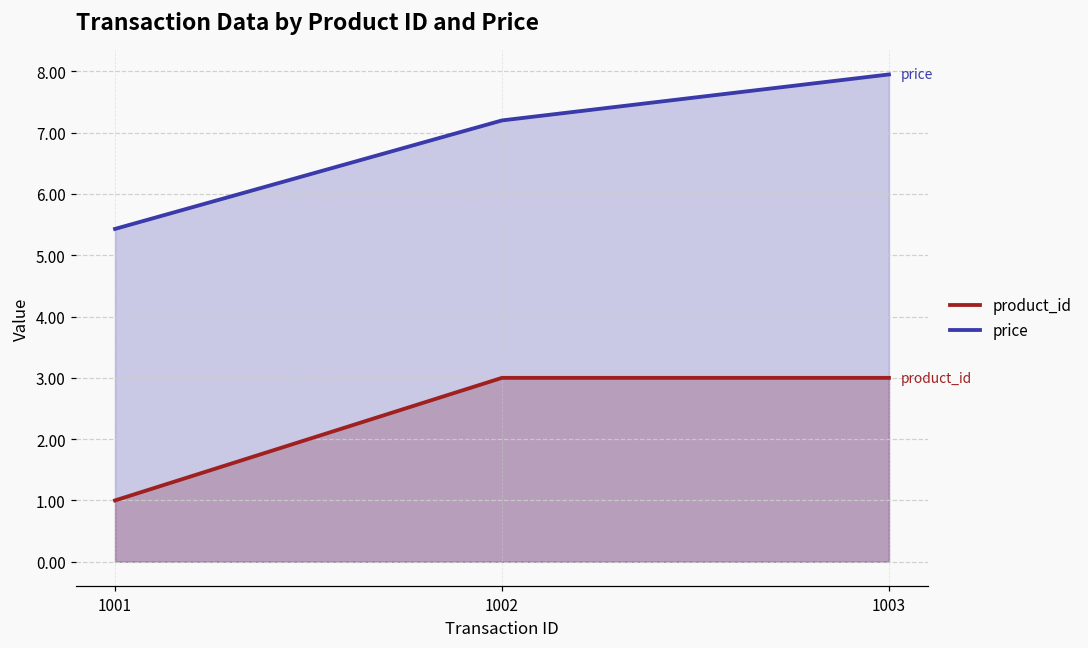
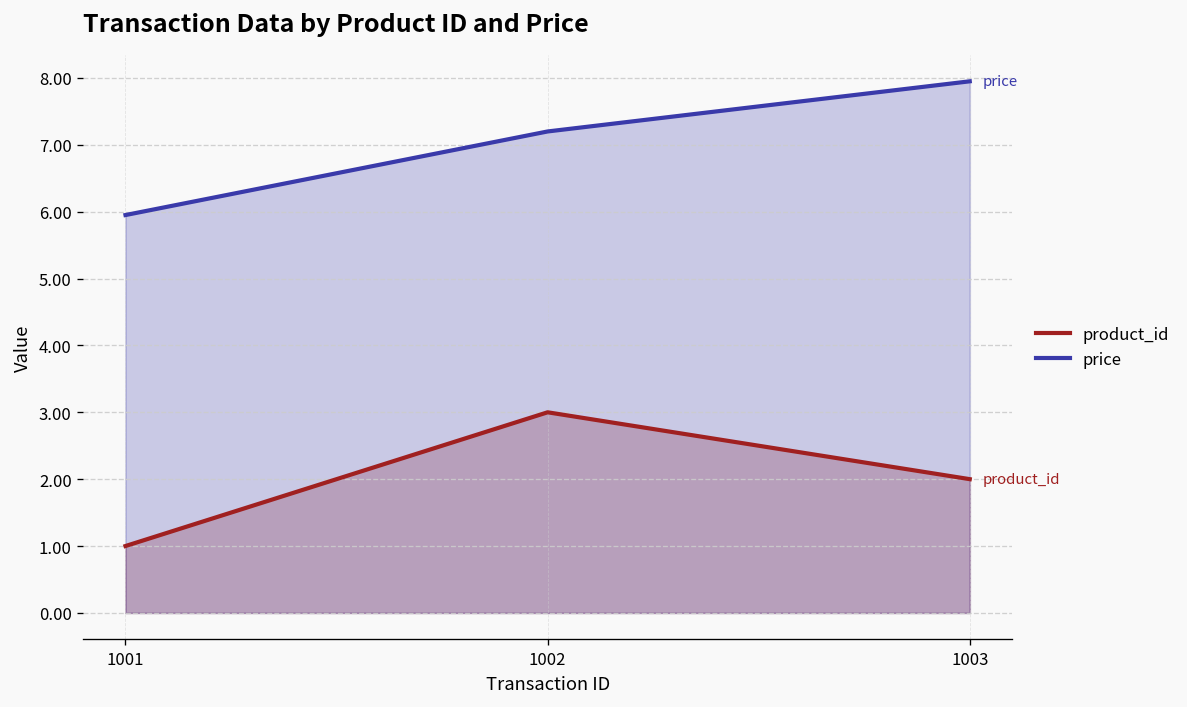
price, 1001: 5.4 -> 6.0
product_id, 1003: 3 -> 2
